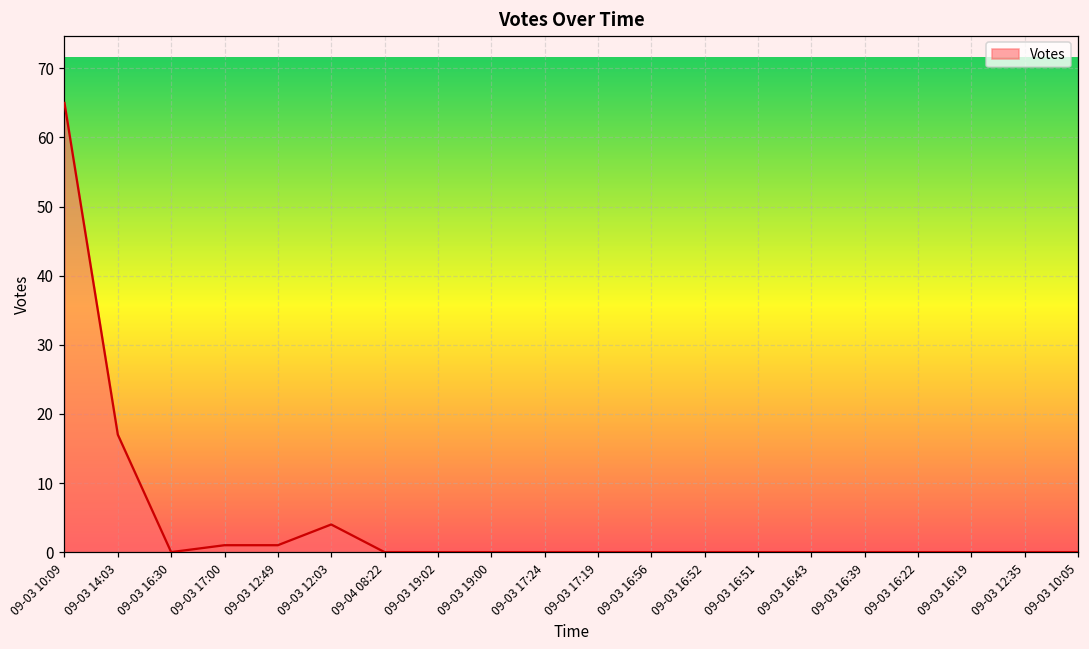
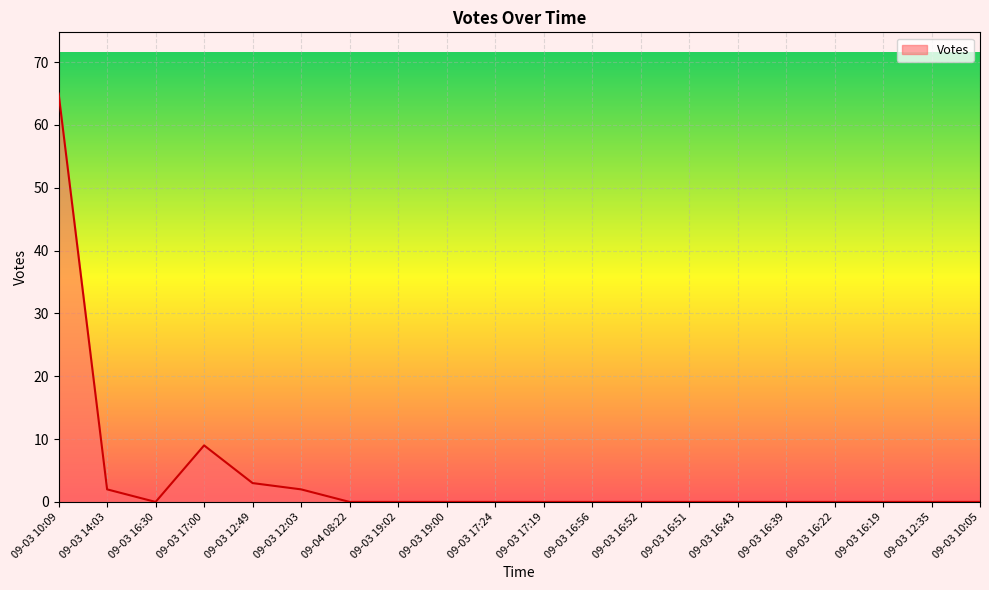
09-03 14:03: 17 -> 2
09-03 17:00: 1 -> 9
09-03 12:49: 1 -> 3
09-03 12:03: 4 -> 2
